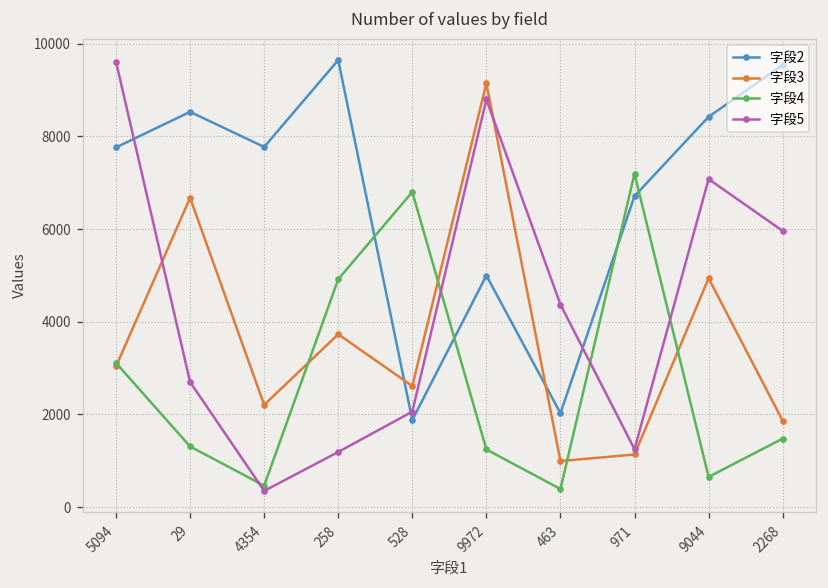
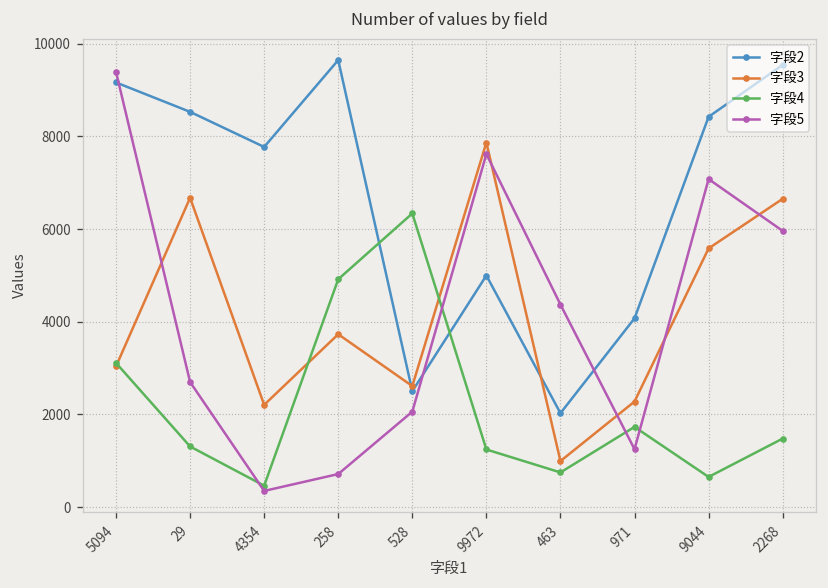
字段2, 5094: 7800 -> 9200
字段5, 5094: 9600 -> 9400
字段5, 258: 1200 -> 700
字段2, 528: 1900 -> 2500
字段4, 528: 6800 -> 6300
字段3, 9972: 9100 -> 7900
字段5, 9972: 8800 -> 7600
字段4, 463: 400 -> 700
字段2, 971: 6700 -> 4100
字段3, 971: 1100 -> 2300
字段4, 971: 7200 -> 1700
字段3, 9044: 4900 -> 5600
字段3, 2268: 1900 -> 6700
